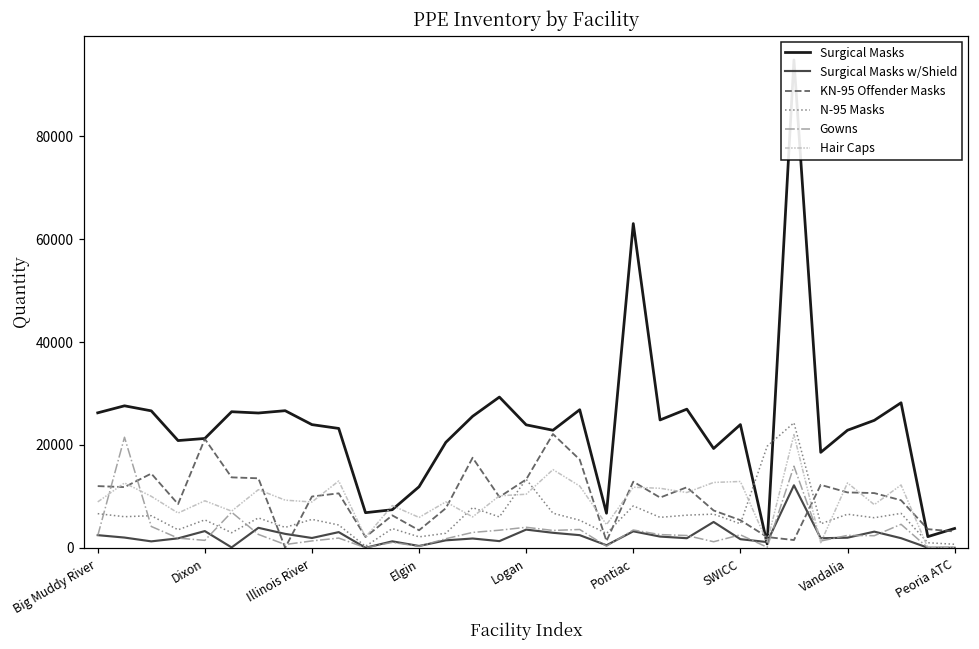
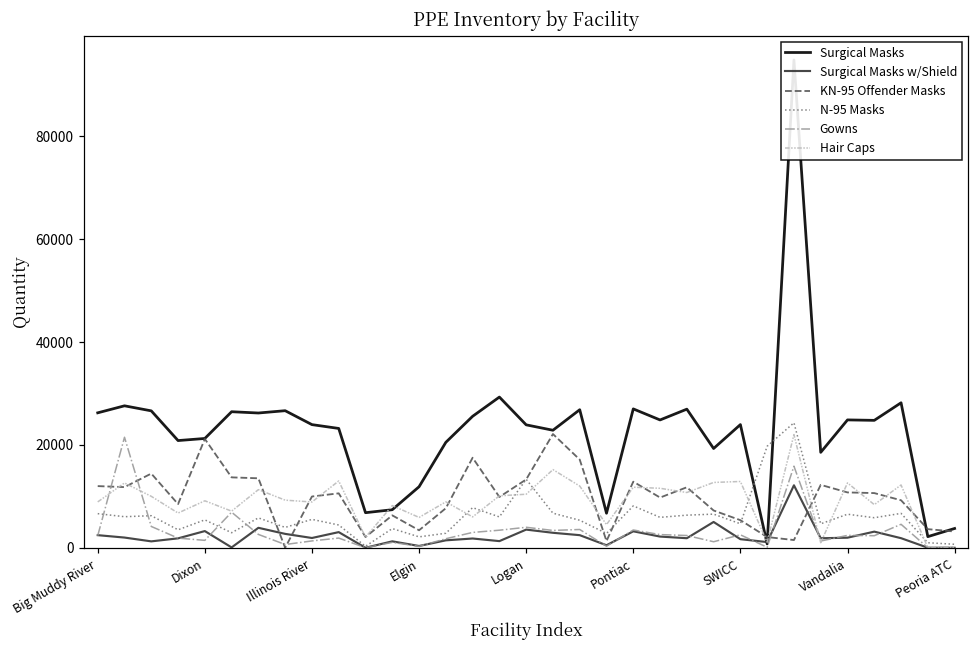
Surgical Masks, Pontiac: 63000 -> 27000
Surgical Masks, Vandalia: 23000 -> 25000
